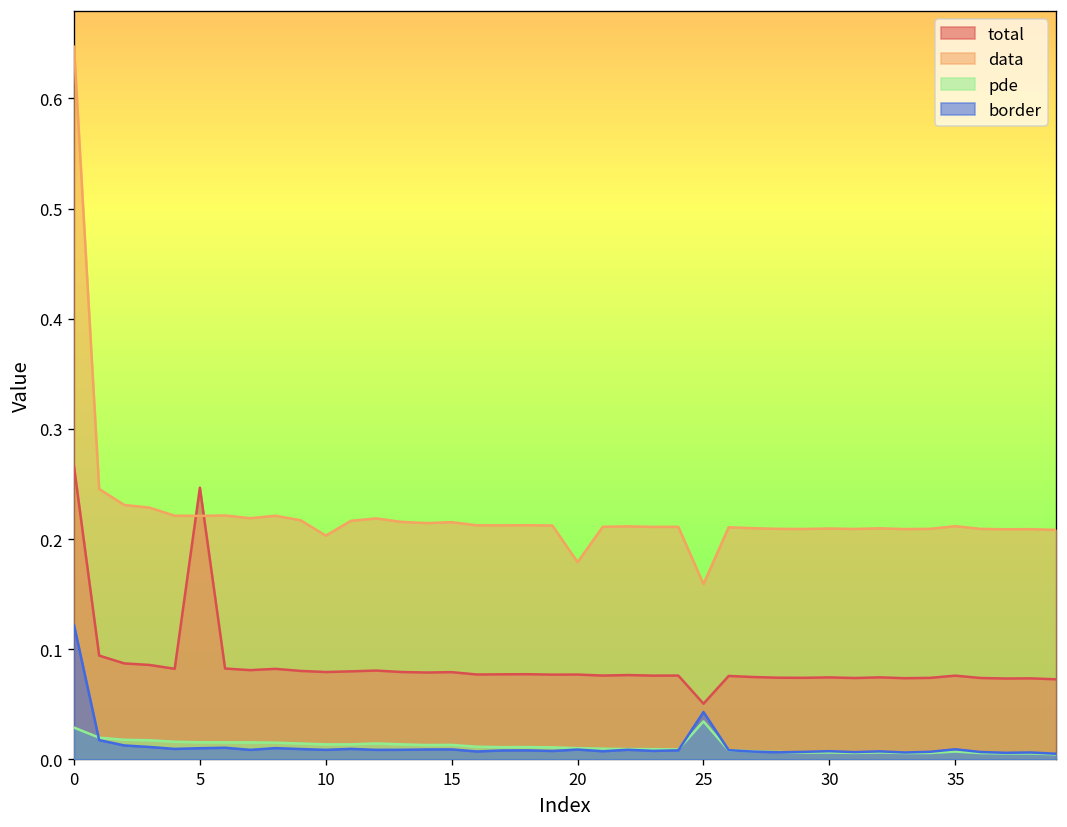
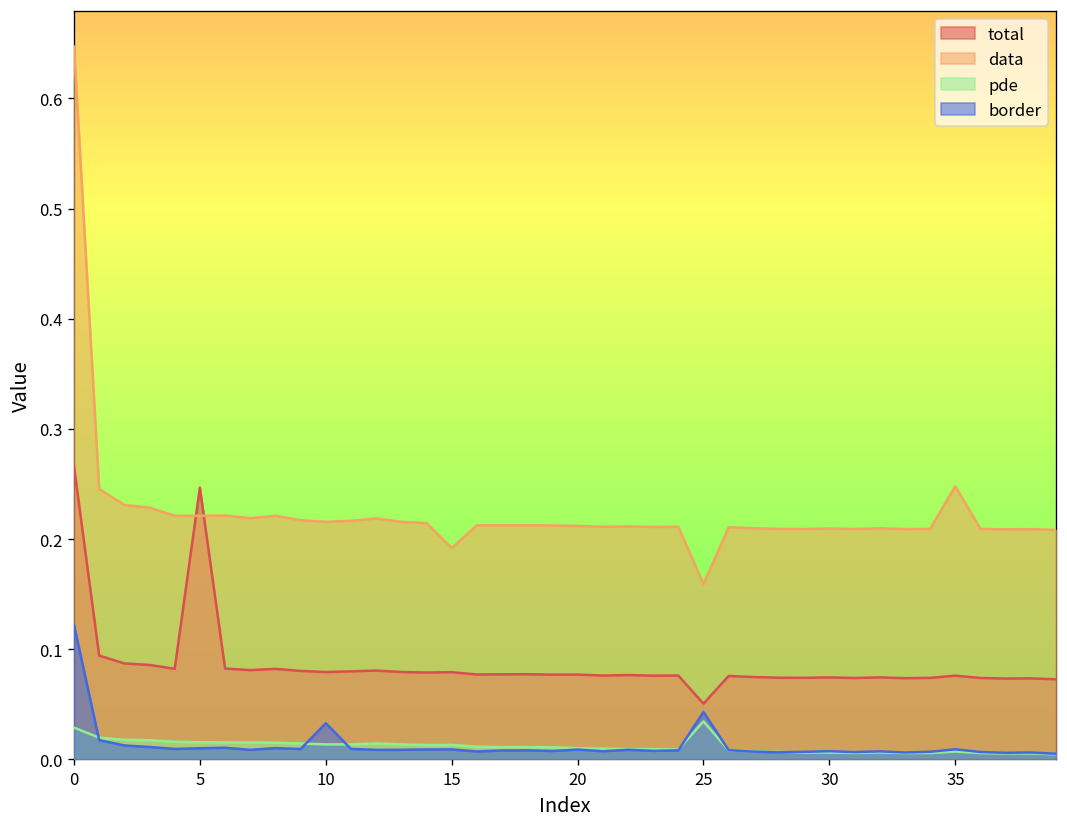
data, 10: 0.20 -> 0.22
border, 10: 0.01 -> 0.03
data, 15: 0.22 -> 0.19
data, 20: 0.18 -> 0.21
data, 35: 0.21 -> 0.25
